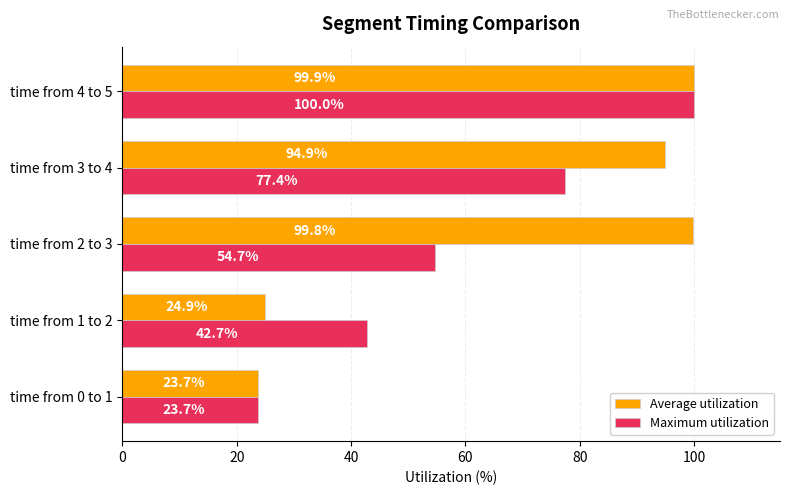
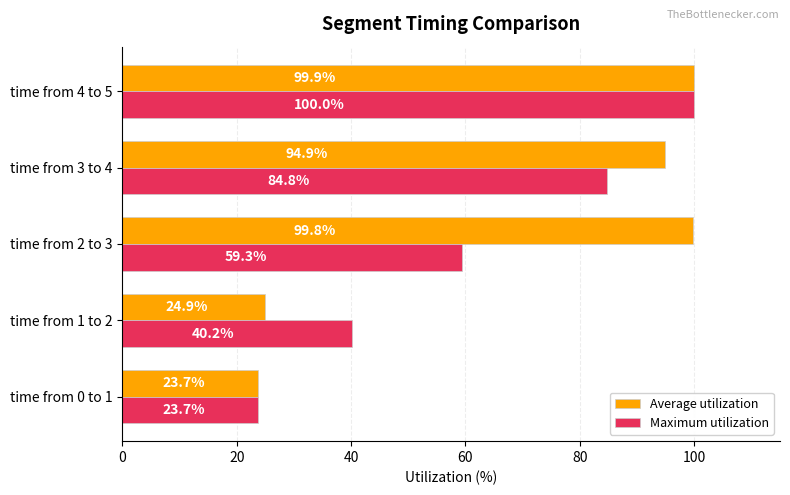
Maximum utilization, time from 3 to 4: 77.4% -> 84.8%
Maximum utilization, time from 2 to 3: 54.7% -> 59.3%
Maximum utilization, time from 1 to 2: 42.7% -> 40.2%
